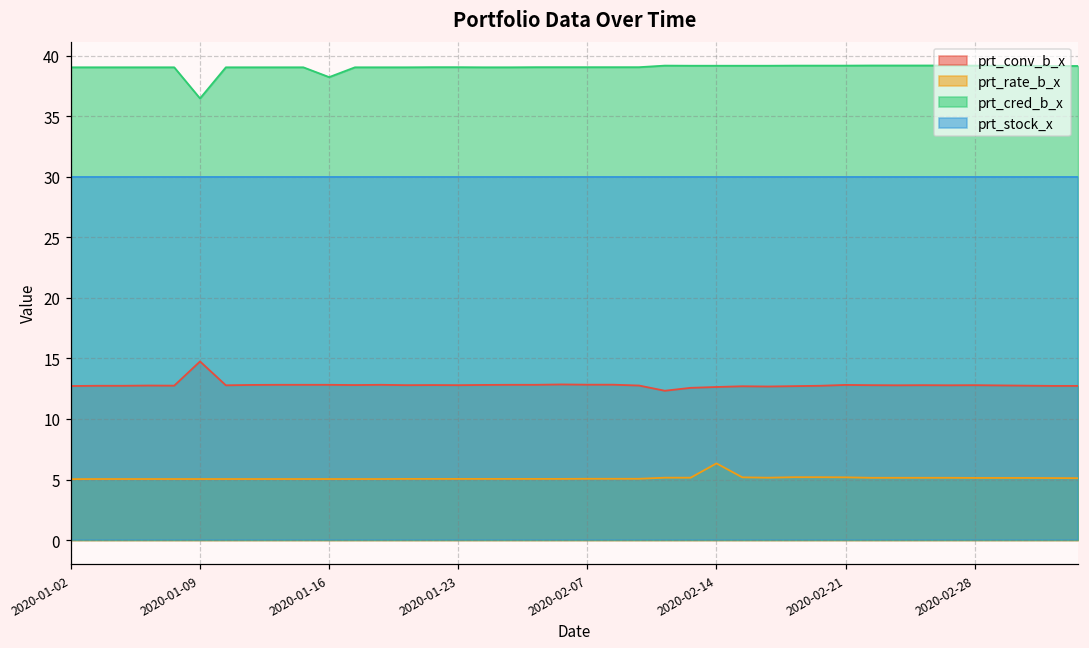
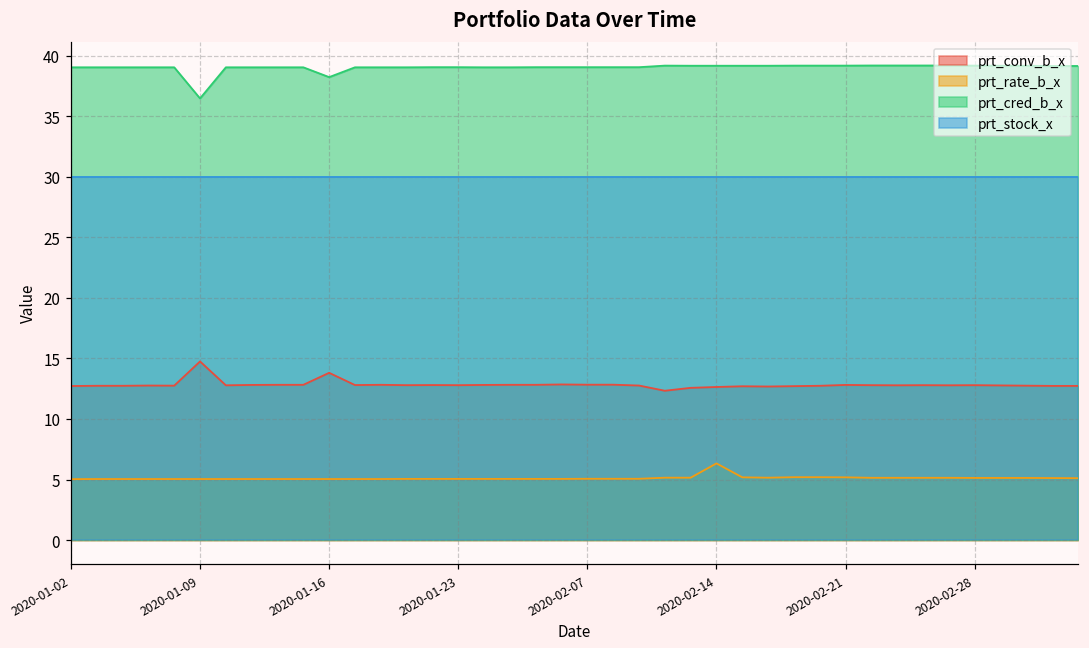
prt_conv_b_x, 2020-01-16: 12.8 -> 13.8
